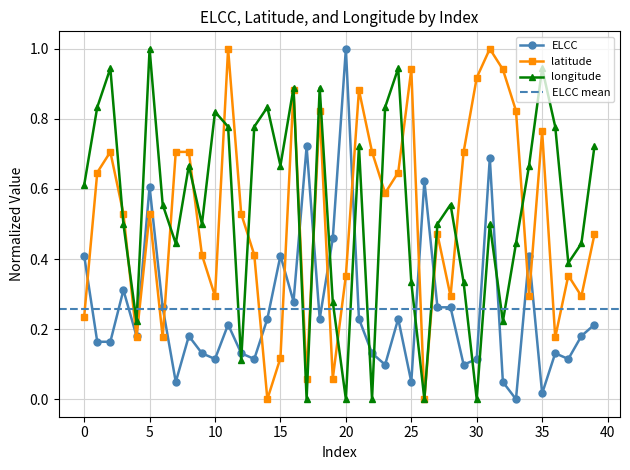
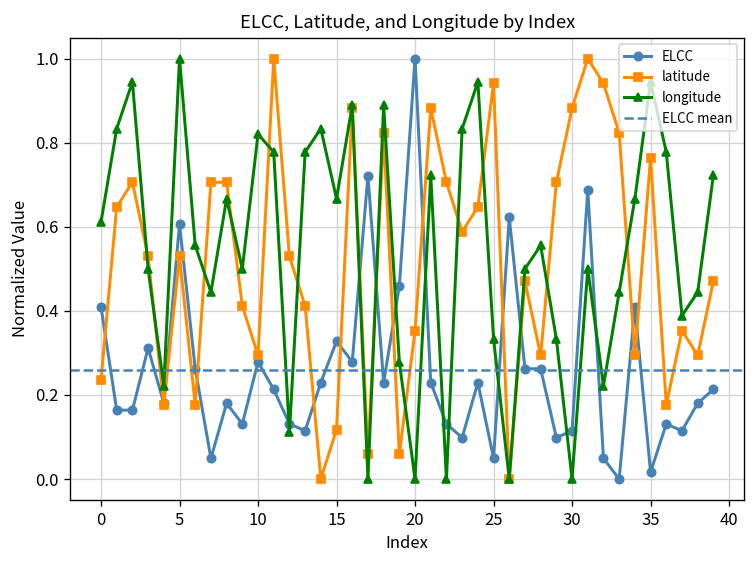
ELCC, 10: 0.11 -> 0.28
ELCC, 15: 0.41 -> 0.33
latitude, 30: 0.92 -> 0.88
